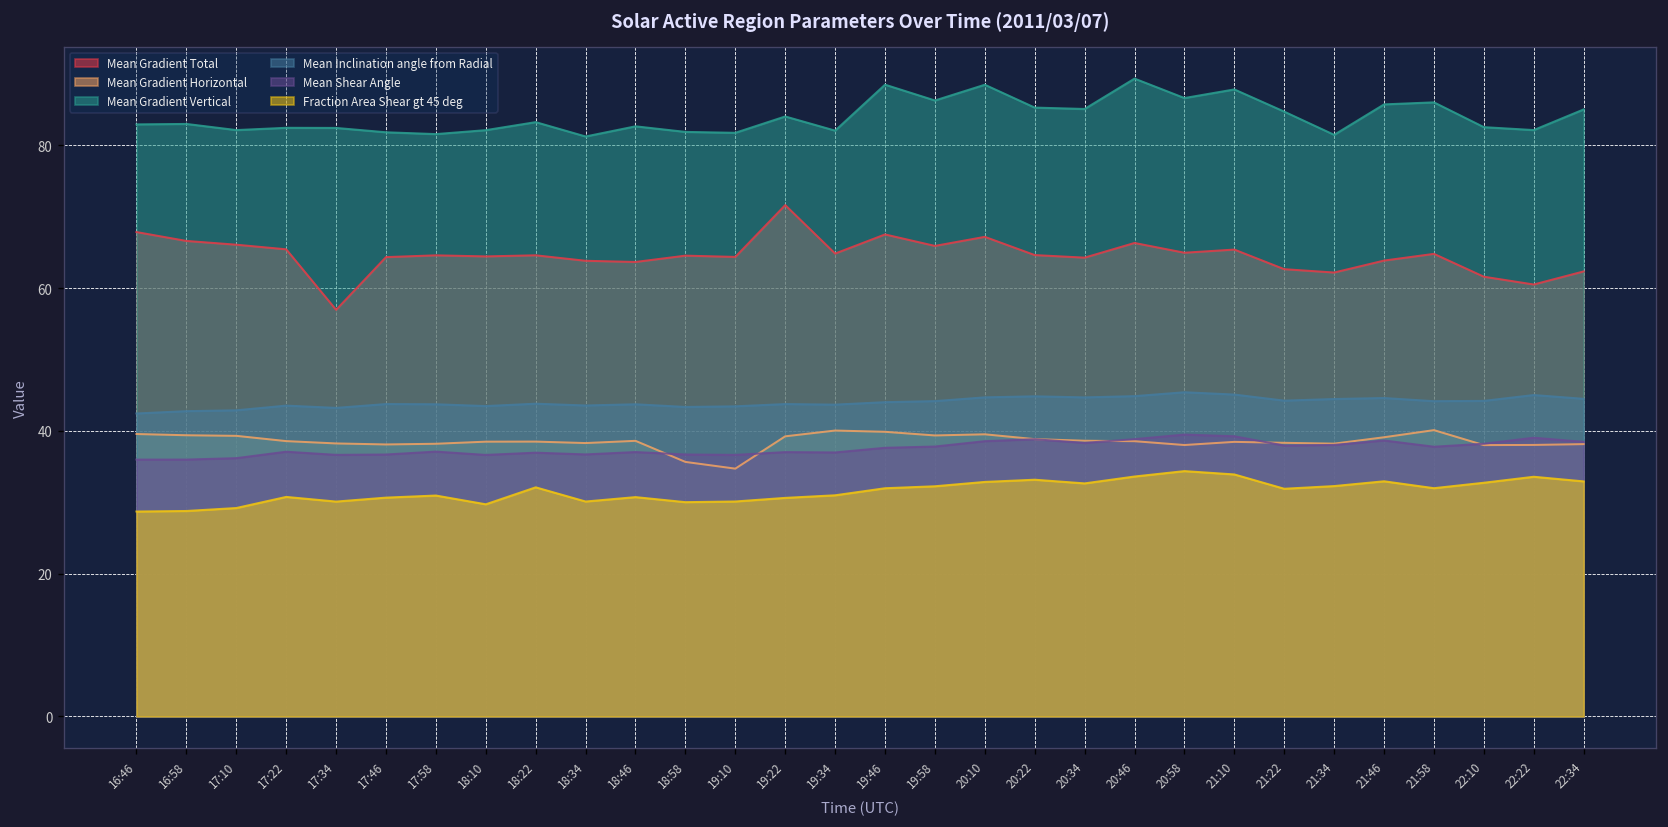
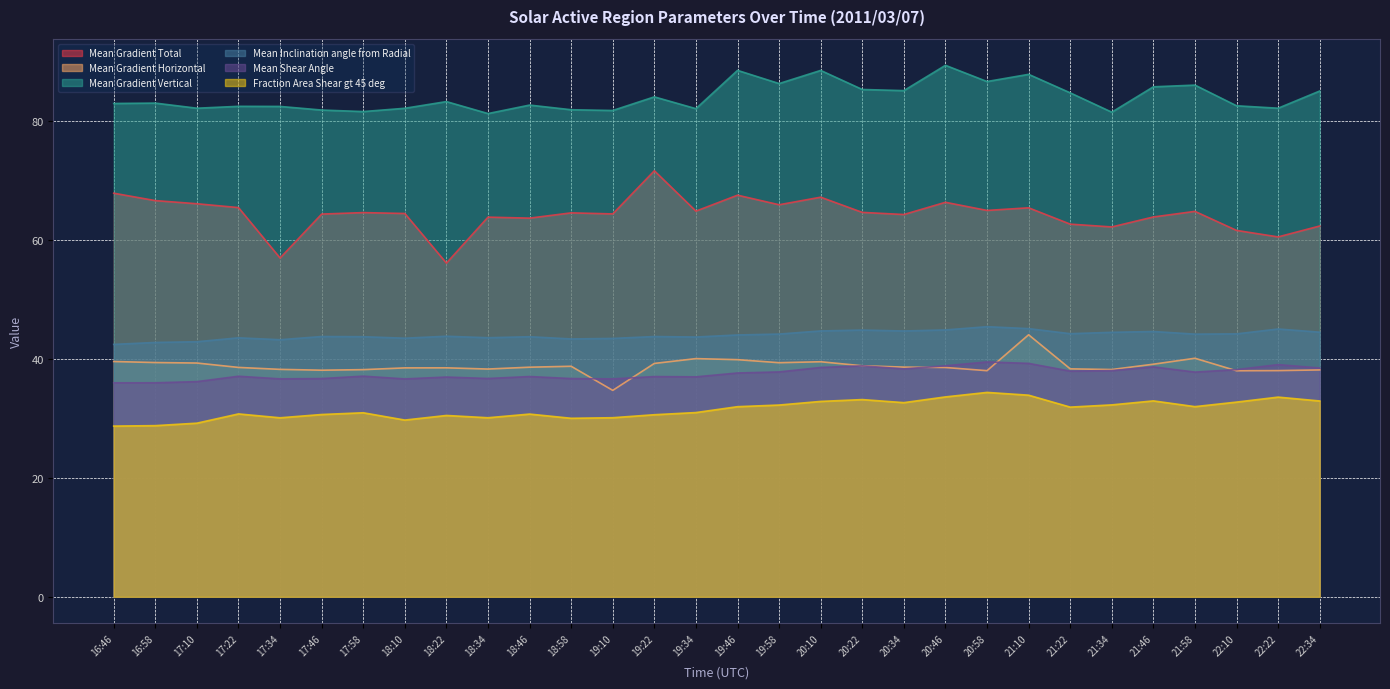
Mean Gradient Total, 18:22: 65 -> 56
Fraction Area Shear gt 45 deg, 18:22: 32 -> 30
Mean Gradient Horizontal, 18:58: 36 -> 39
Mean Gradient Horizontal, 21:10: 38 -> 44
